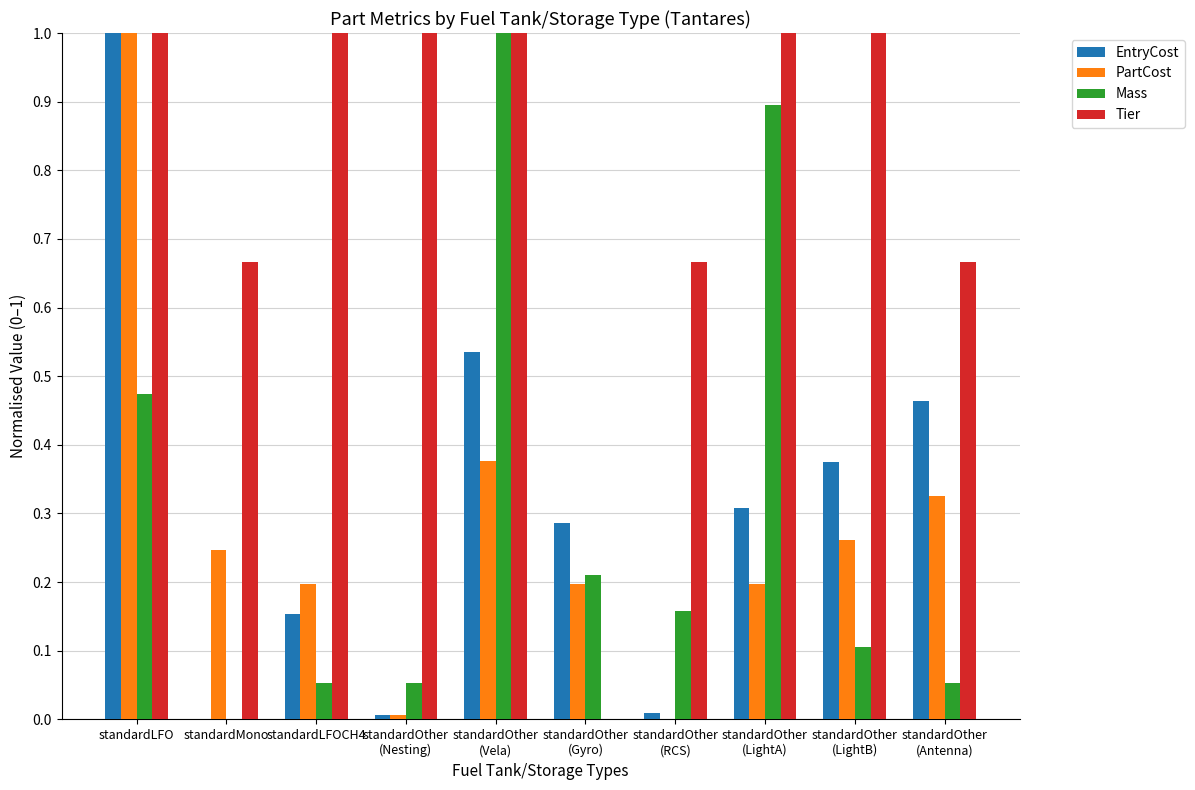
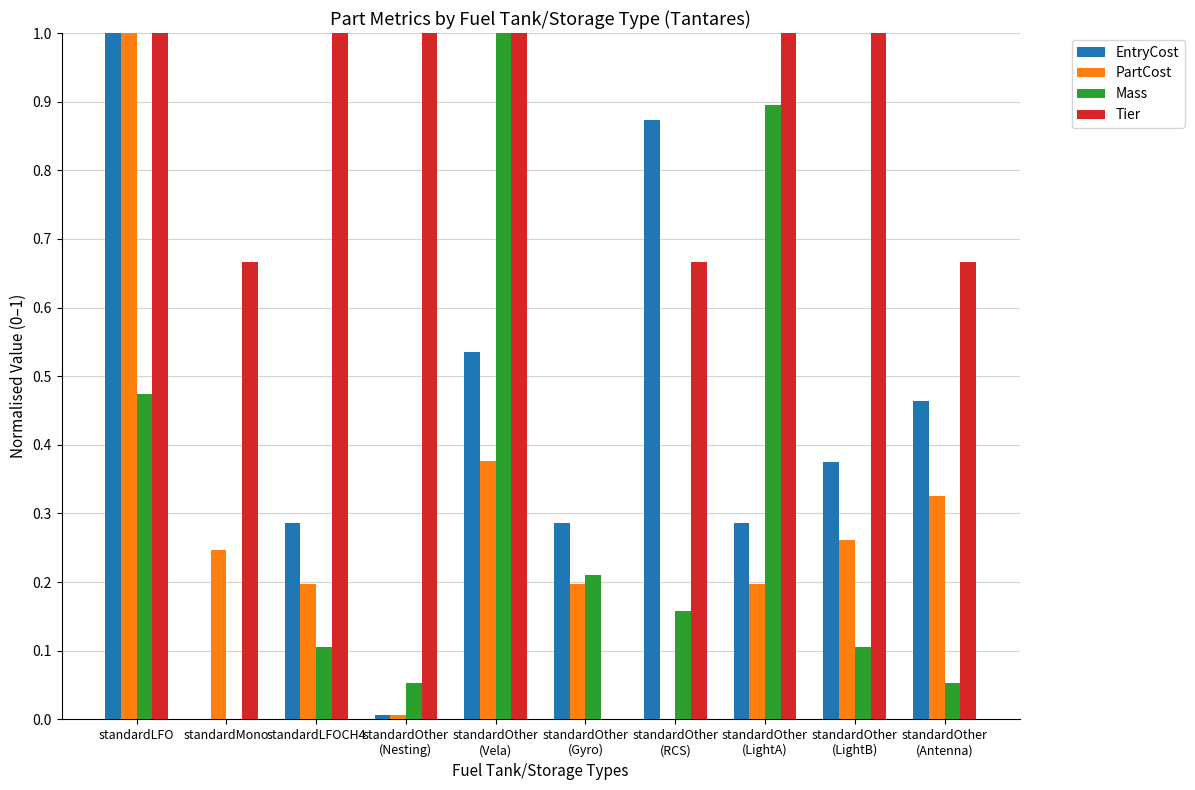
EntryCost, standardLFOCH4: 0.15 -> 0.29
Mass, standardLFOCH4: 0.05 -> 0.11
EntryCost, standardOther (RCS): 0.01 -> 0.87
EntryCost, standardOther (LightA): 0.31 -> 0.29
